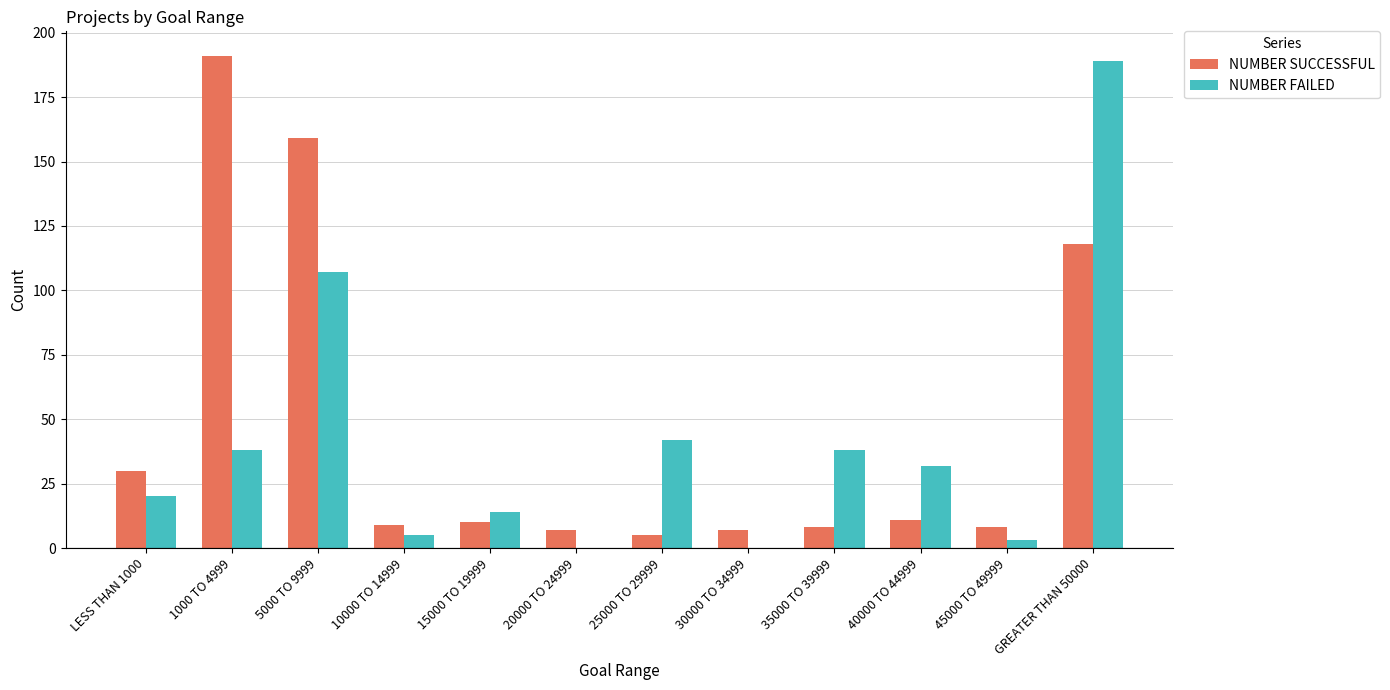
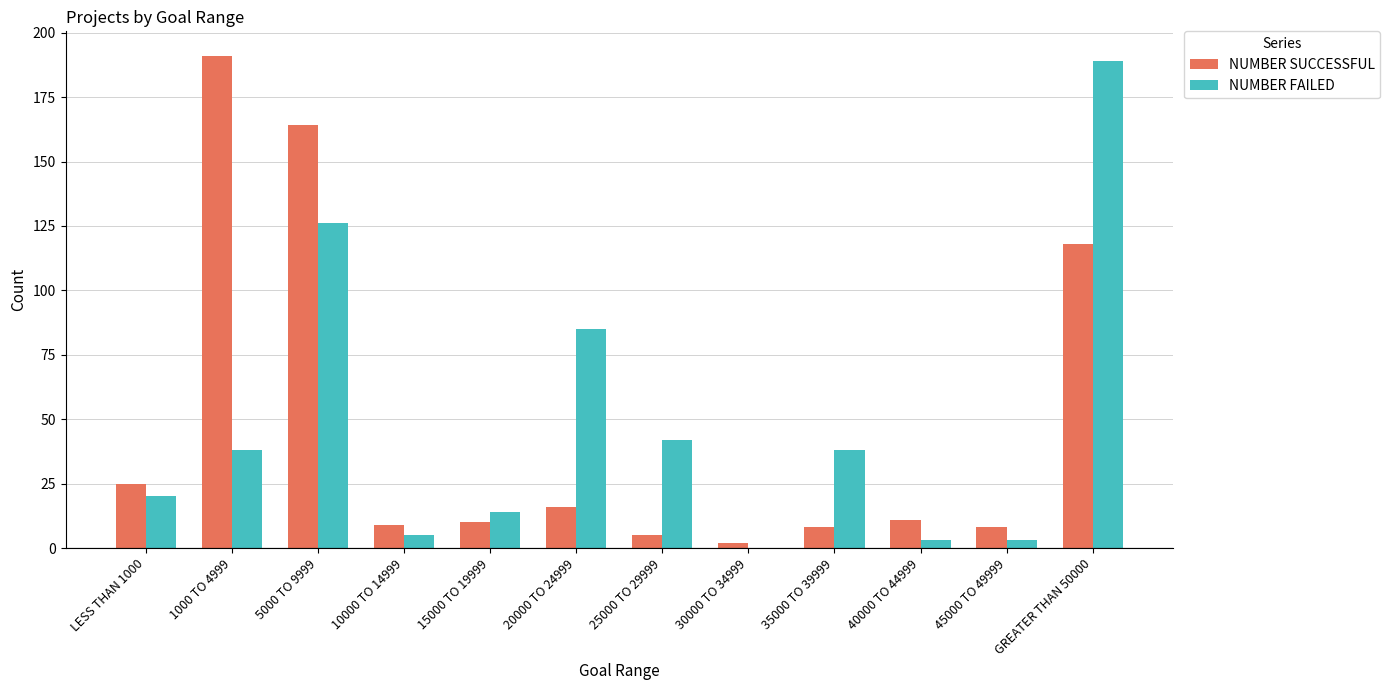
NUMBER SUCCESSFUL, LESS THAN 1000: 30 -> 25
NUMBER SUCCESSFUL, 5000 TO 9999: 159 -> 164
NUMBER FAILED, 5000 TO 9999: 107 -> 126
NUMBER SUCCESSFUL, 20000 TO 24999: 7 -> 16
NUMBER FAILED, 20000 TO 24999: 0 -> 85
NUMBER SUCCESSFUL, 30000 TO 34999: 7 -> 2
NUMBER FAILED, 40000 TO 44999: 32 -> 3
